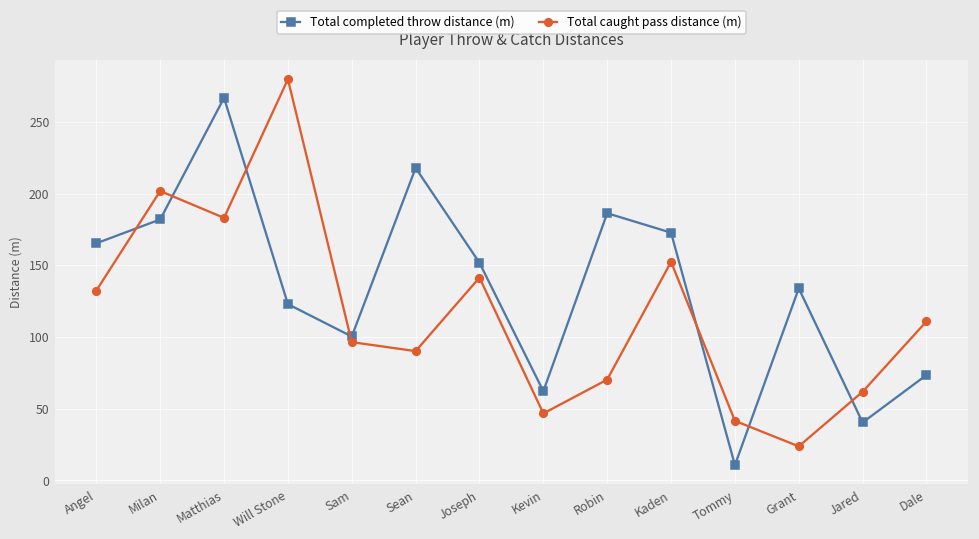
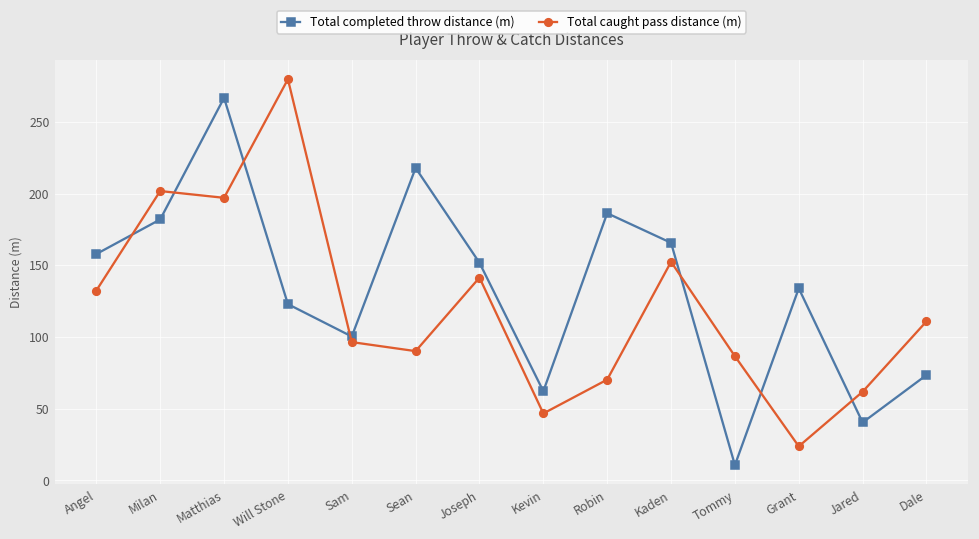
Total completed throw distance (m), Angel: 165 -> 158
Total caught pass distance (m), Matthias: 183 -> 197
Total completed throw distance (m), Kaden: 173 -> 166
Total caught pass distance (m), Tommy: 42 -> 87
